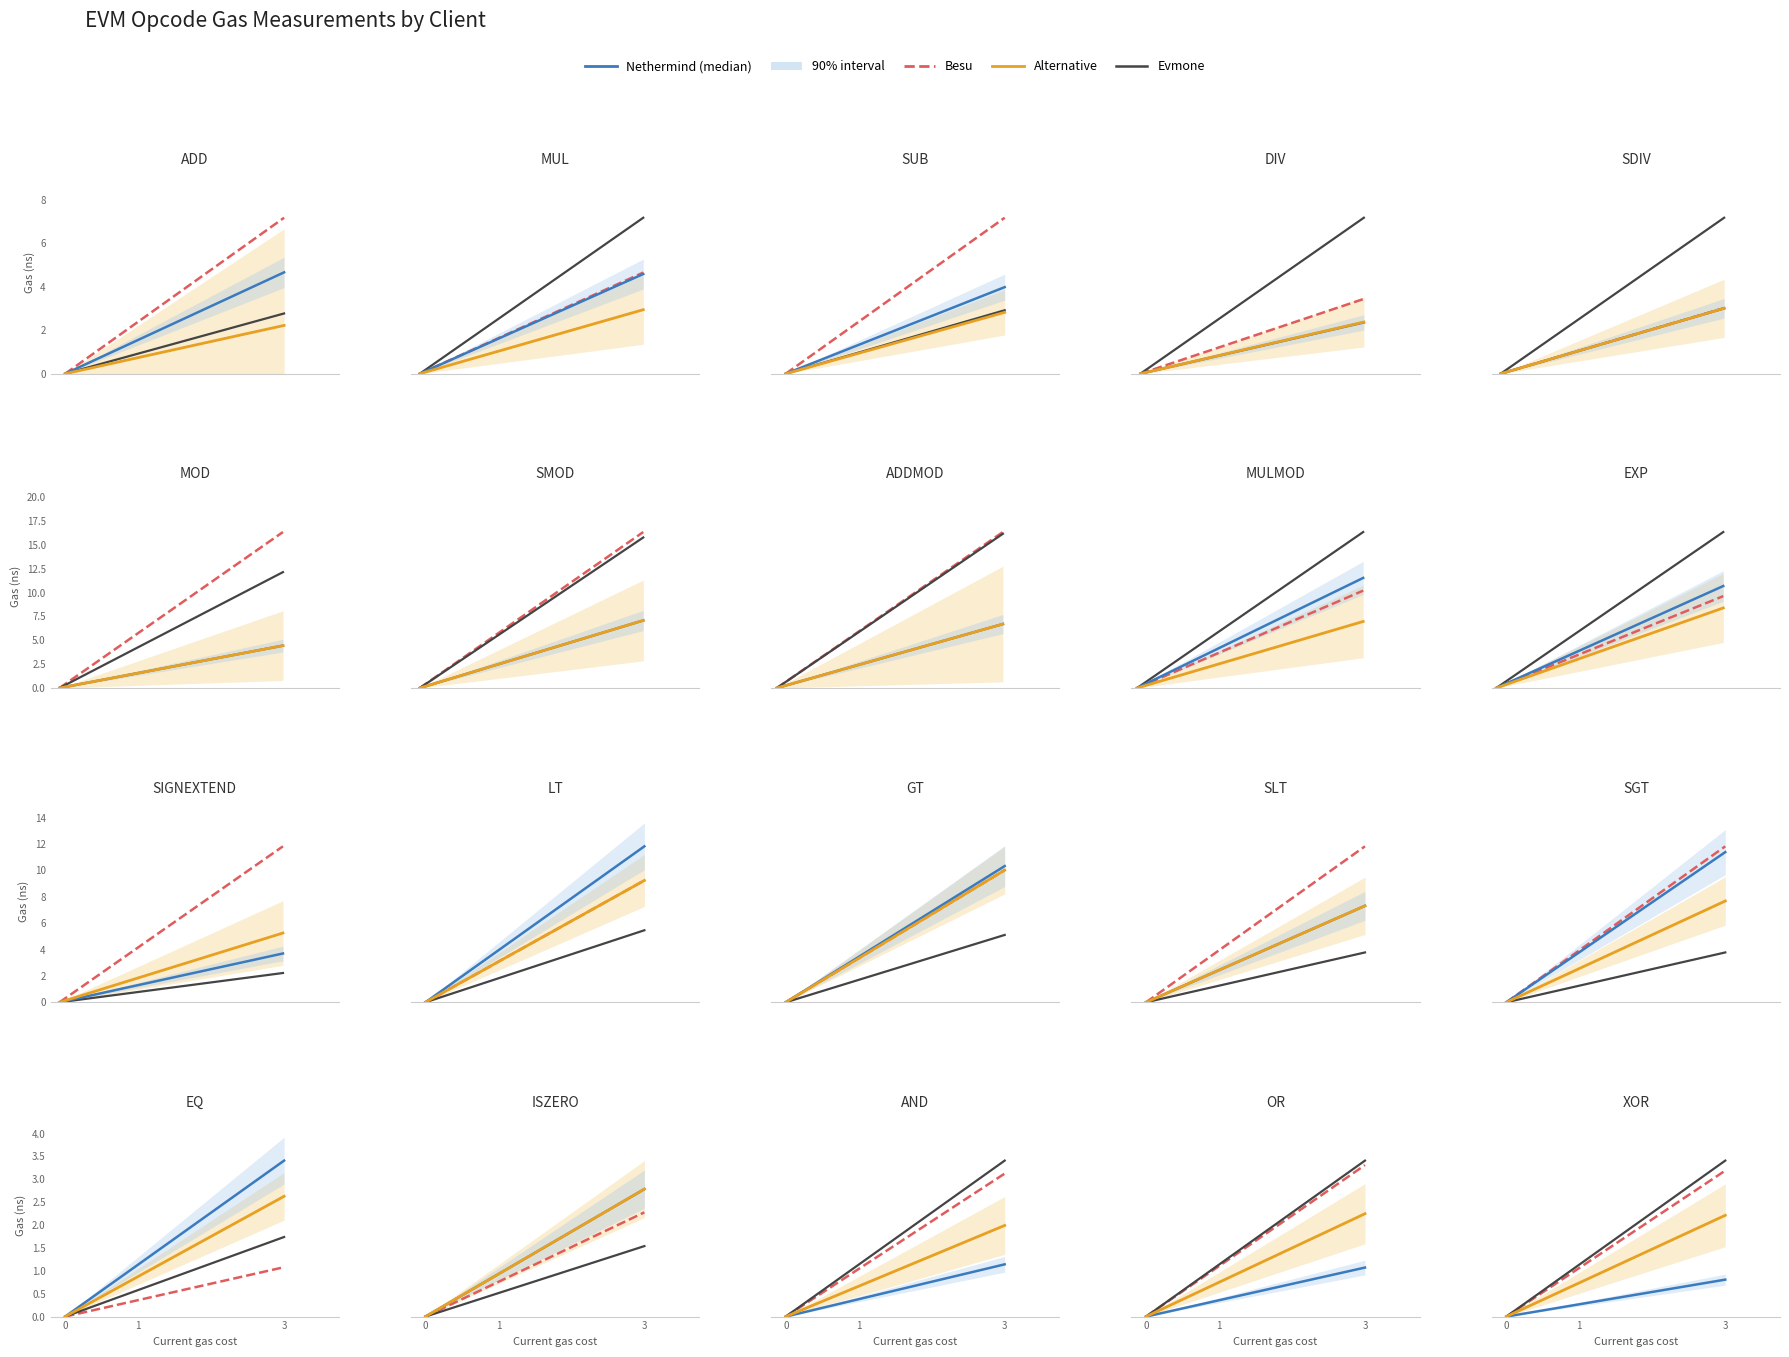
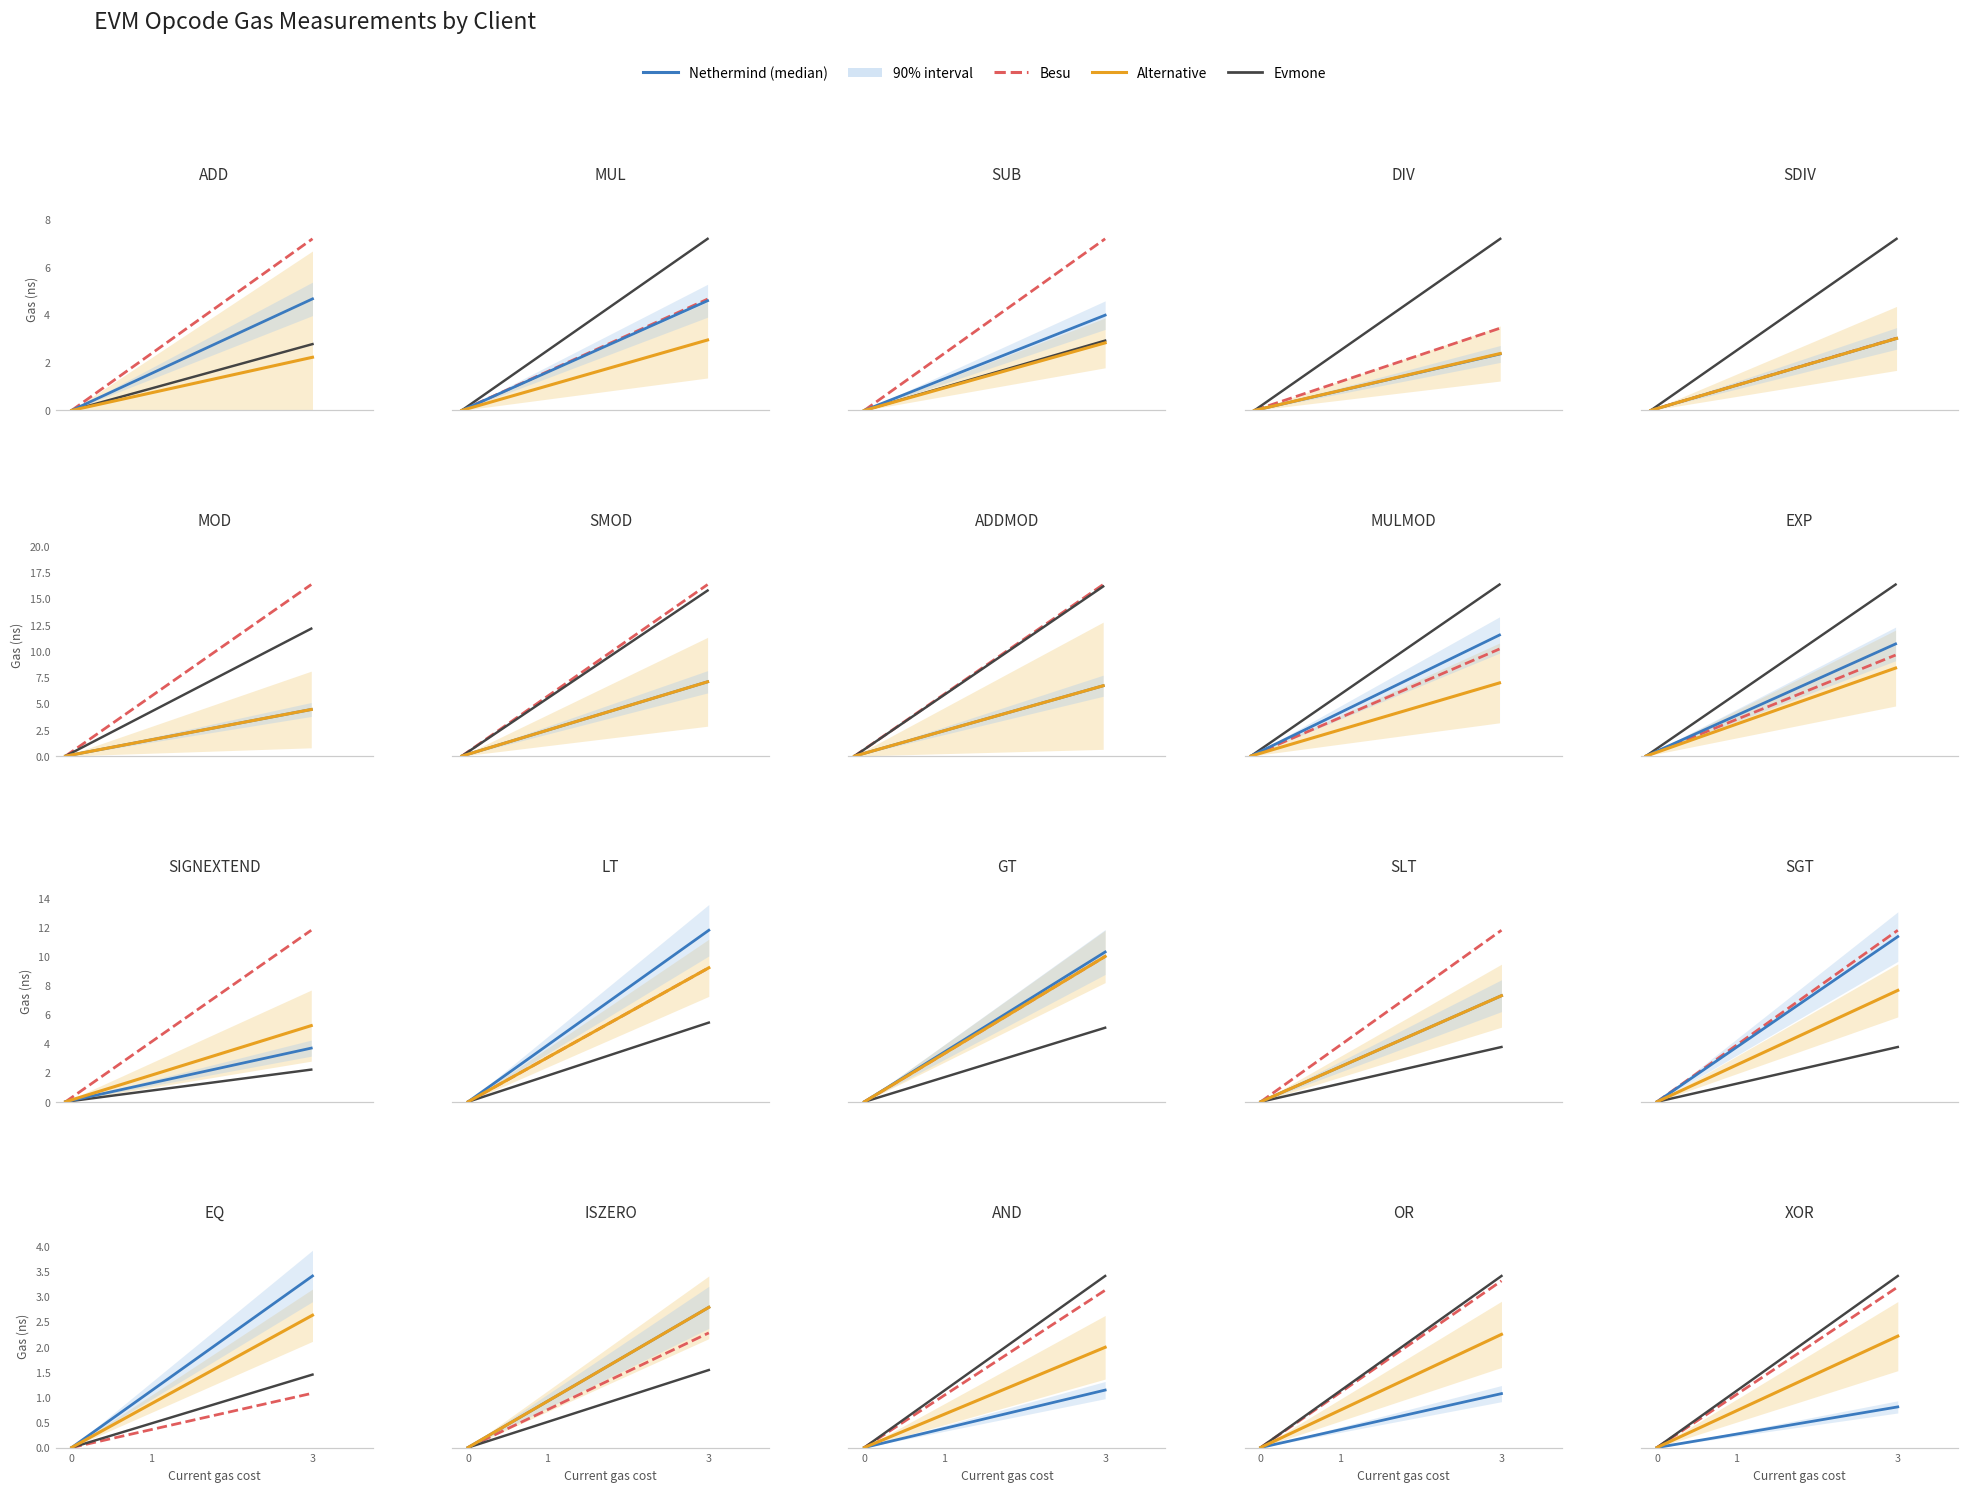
EQ, Evmone, 3: 1.7 -> 1.5
